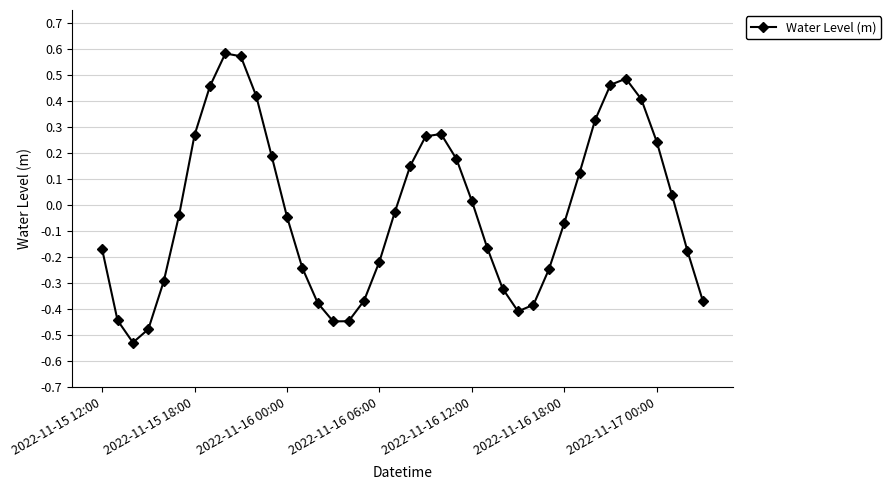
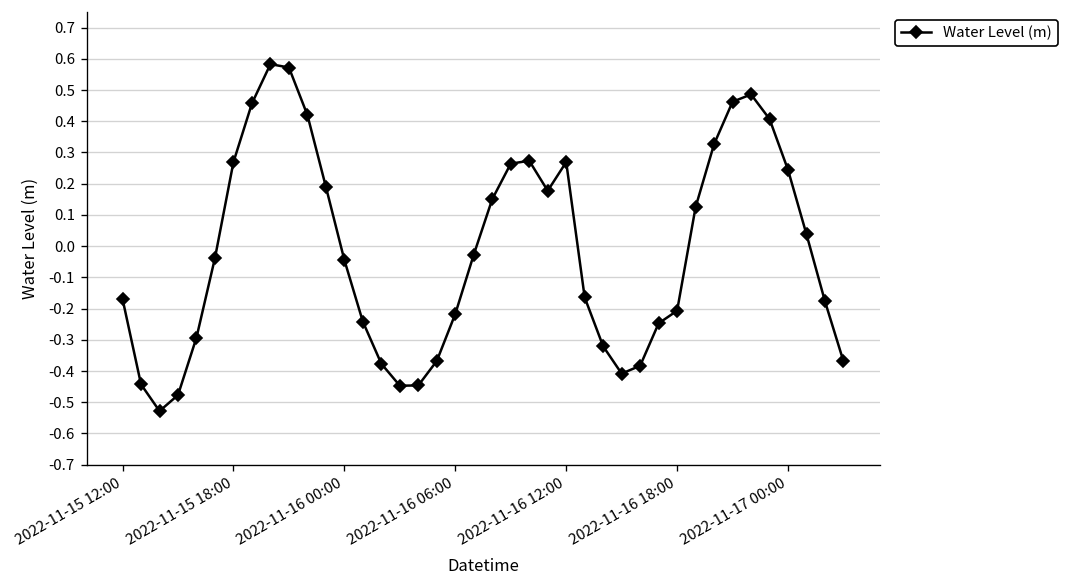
2022-11-16 12:00: 0.02 -> 0.27
2022-11-16 18:00: -0.07 -> -0.21
